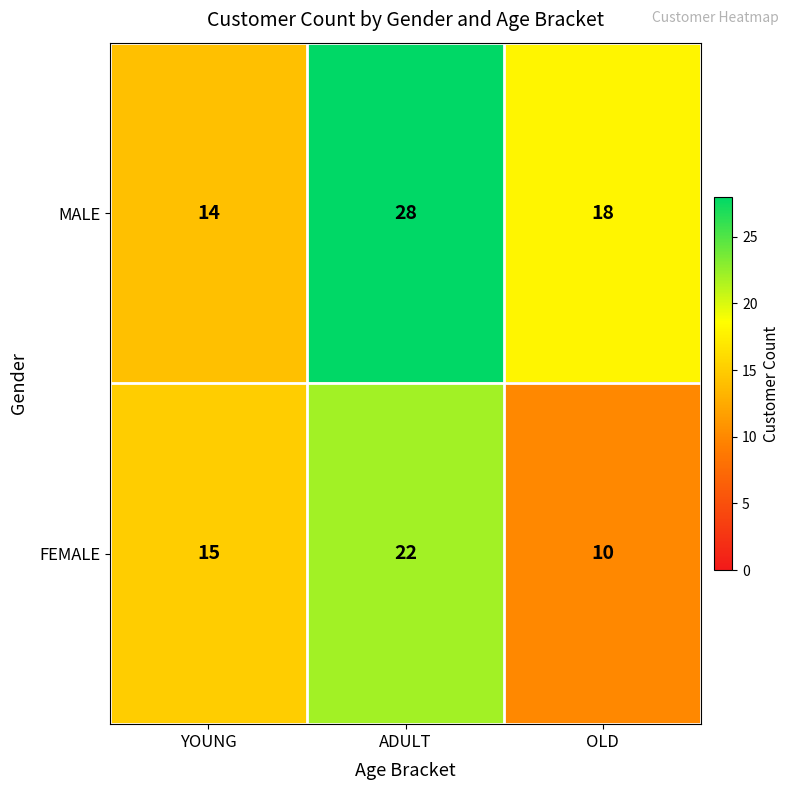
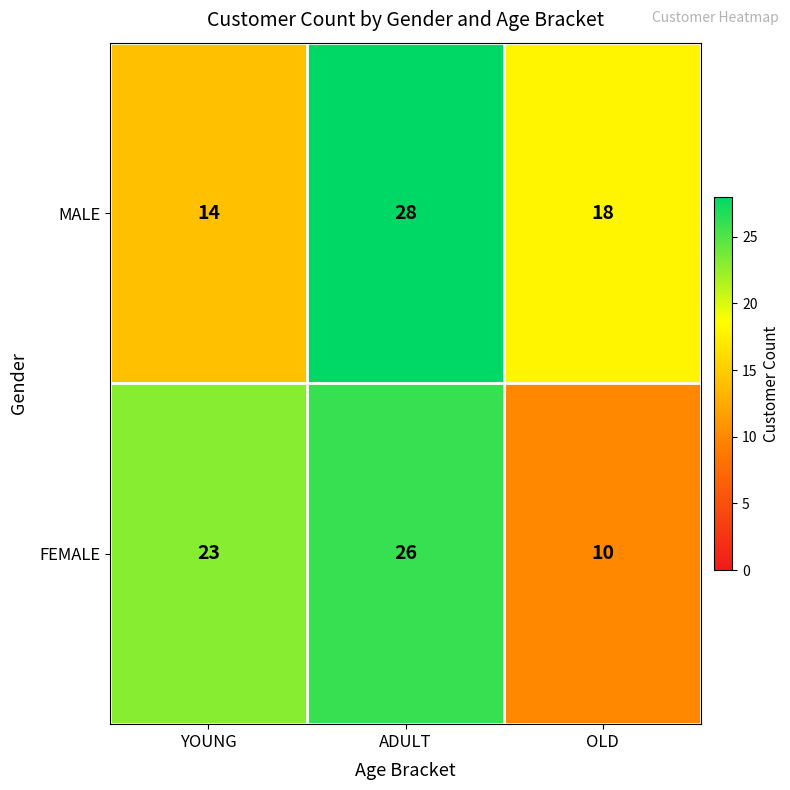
FEMALE, YOUNG: 15 -> 23
FEMALE, ADULT: 22 -> 26
